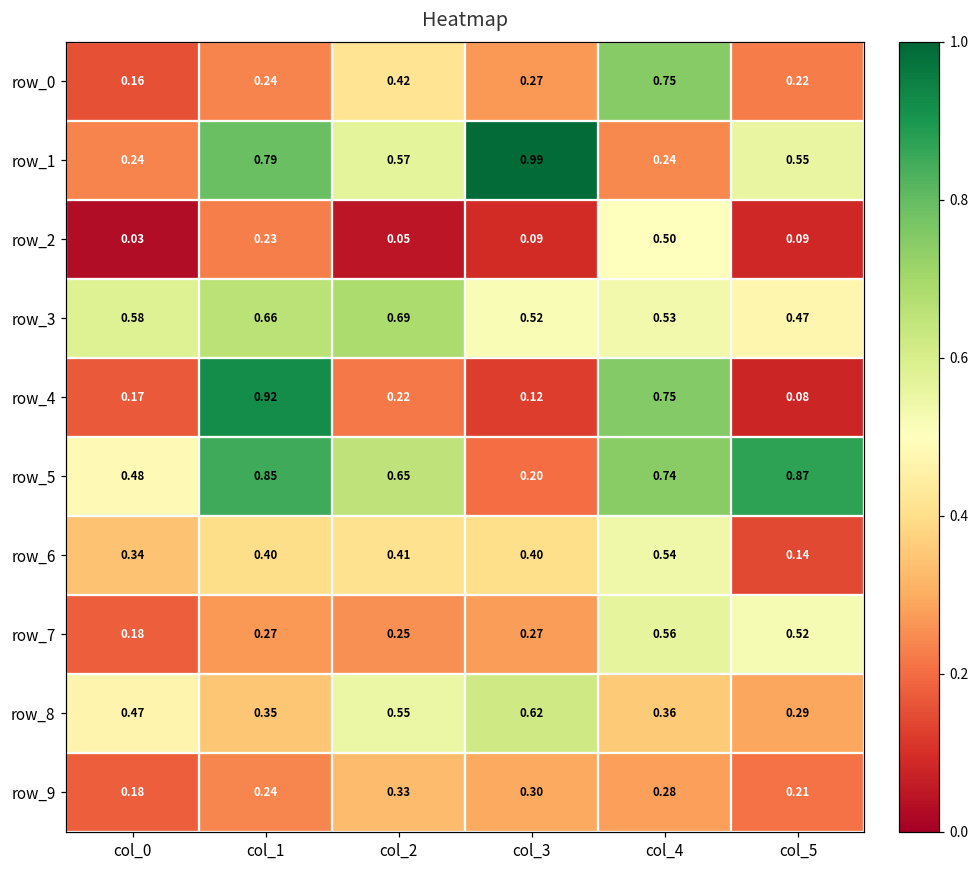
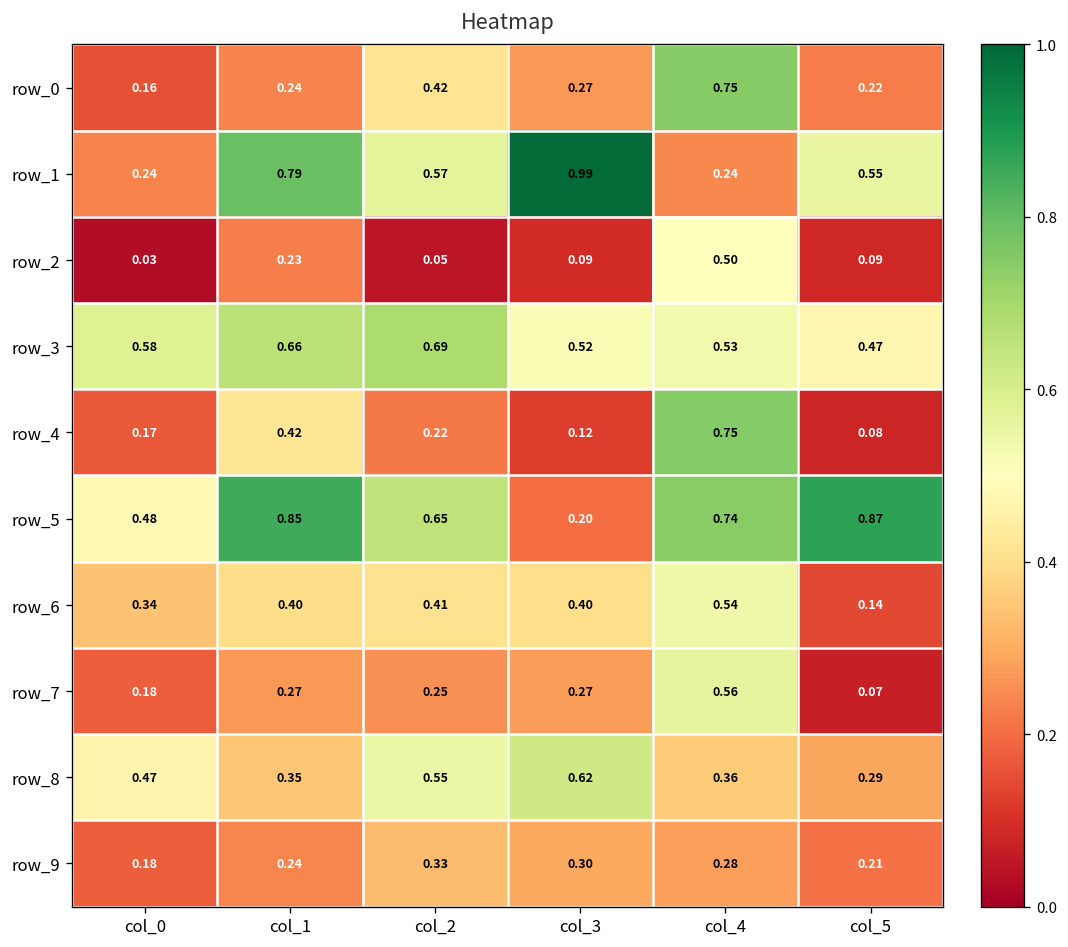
row_4, col_1: 0.92 -> 0.42
row_7, col_5: 0.52 -> 0.07
